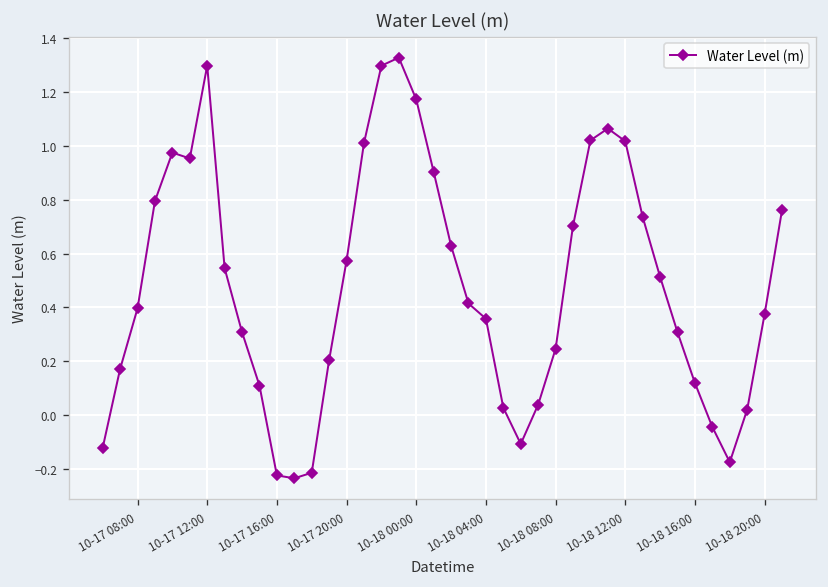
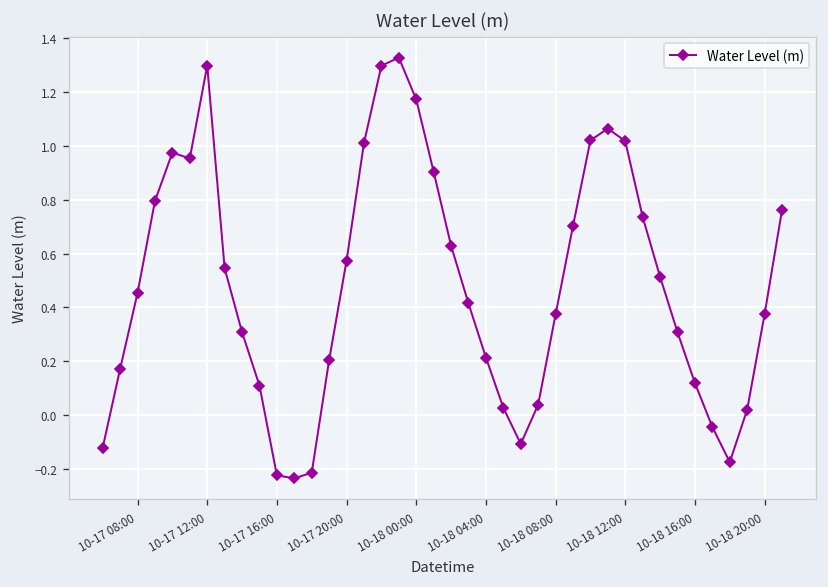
10-17 08:00: 0.40 -> 0.45
10-18 04:00: 0.36 -> 0.21
10-18 08:00: 0.25 -> 0.37
